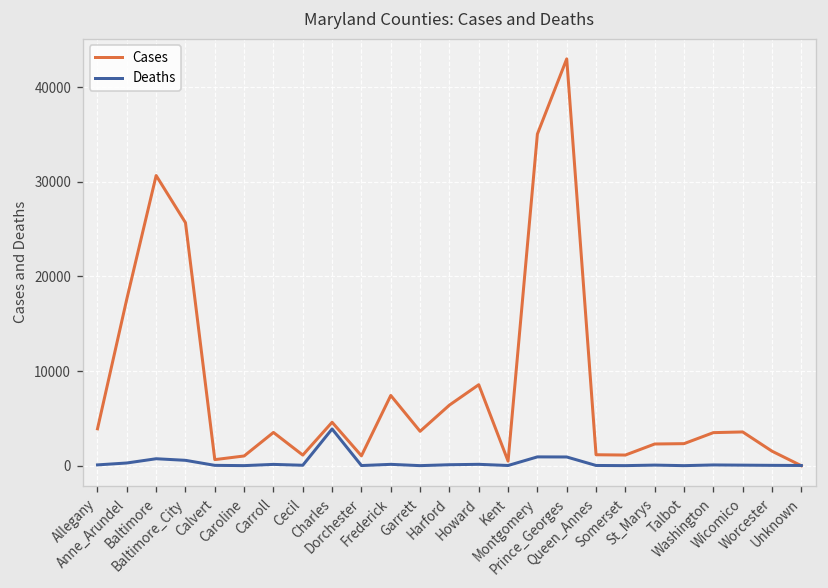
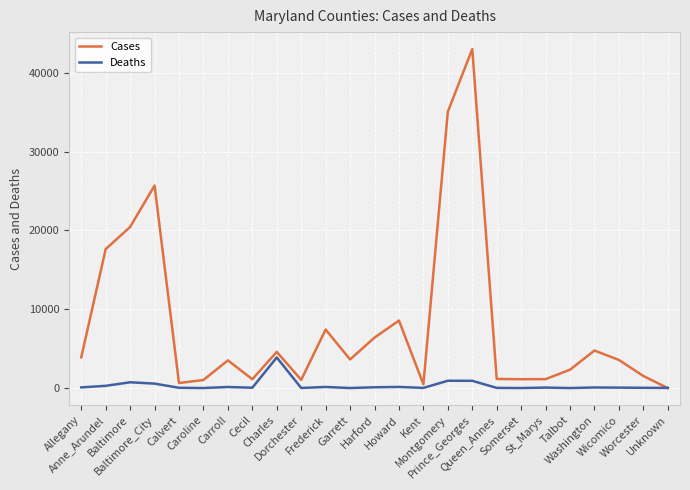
Cases, Baltimore: 31000 -> 20000
Cases, St_Marys: 2000 -> 1000
Cases, Washington: 3000 -> 5000
